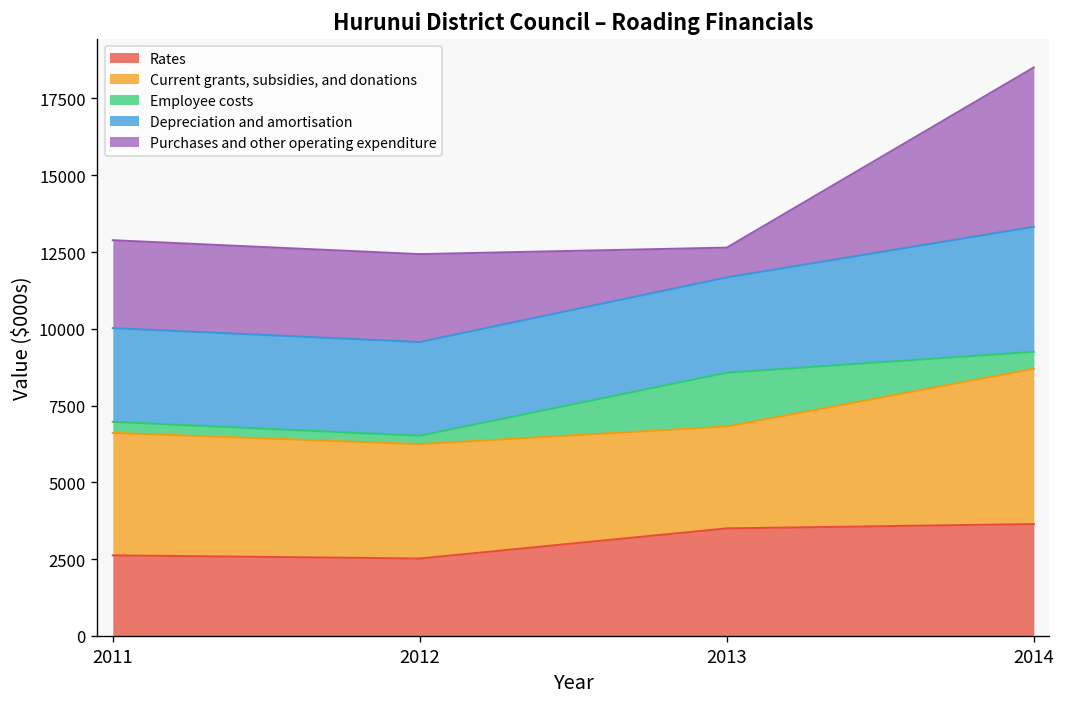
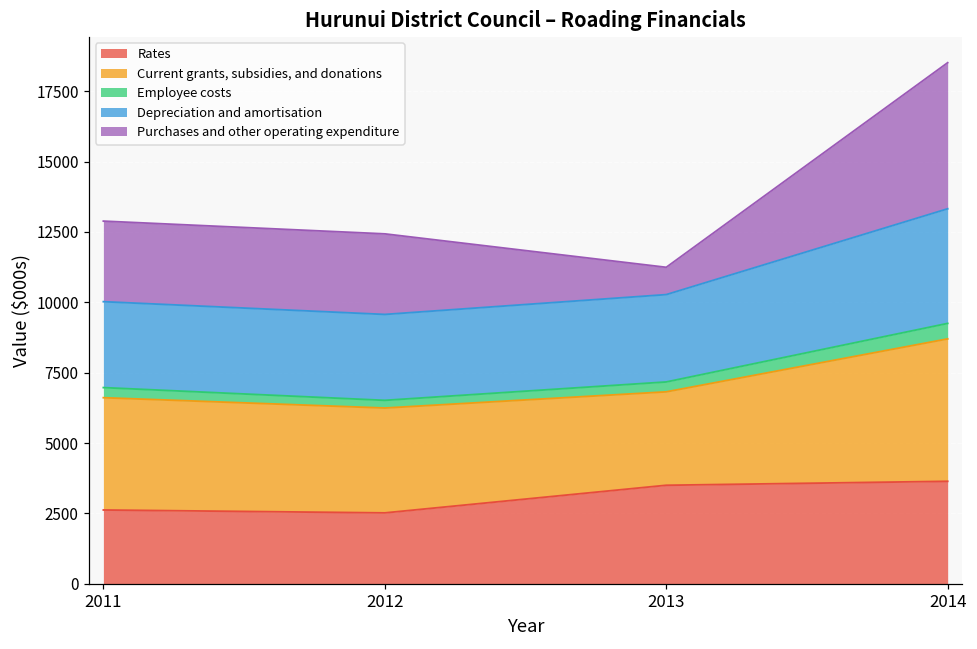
Employee costs, 2013: 1800 -> 400
